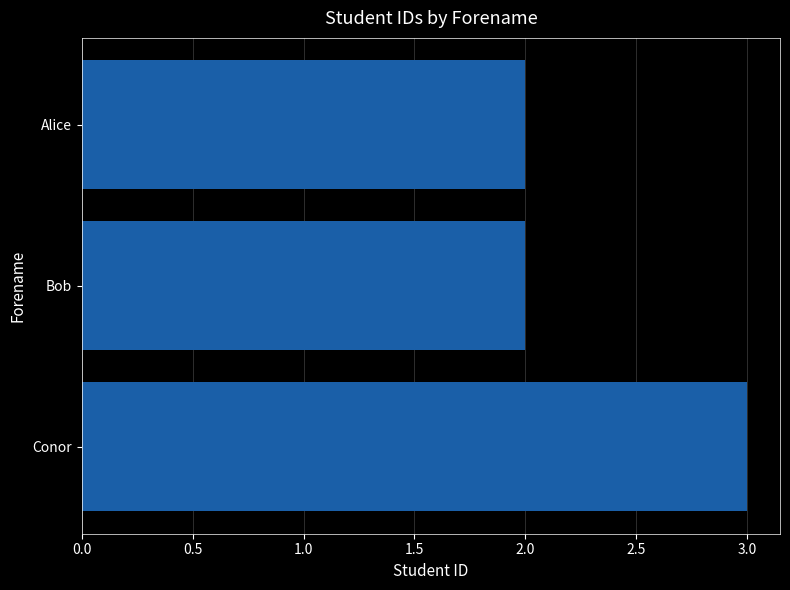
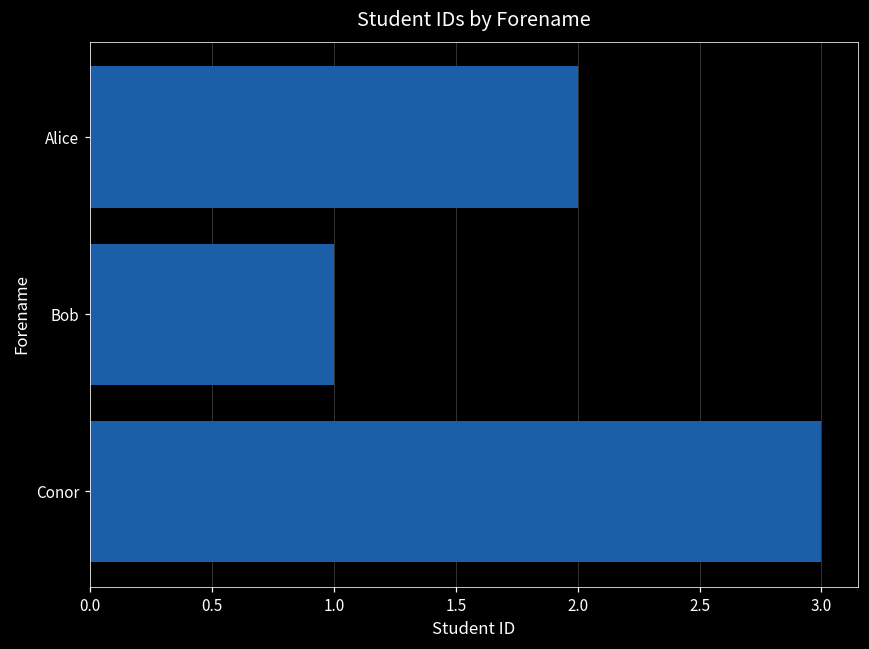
Bob: 2 -> 1
